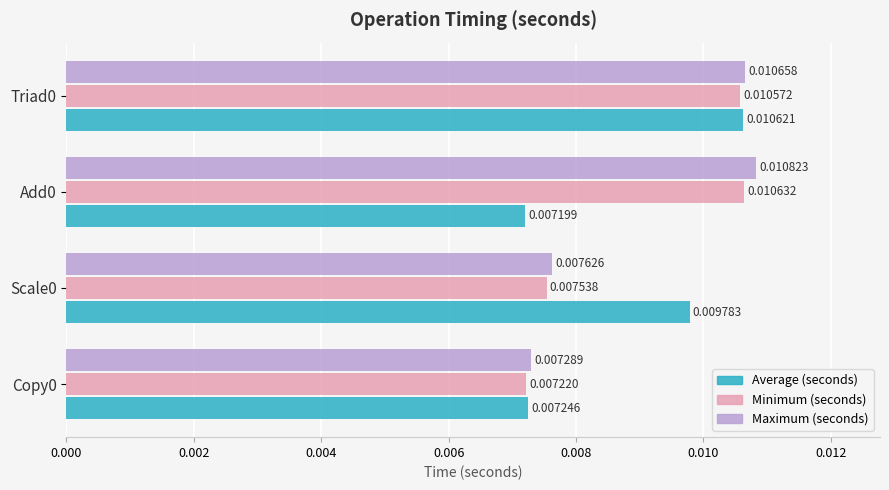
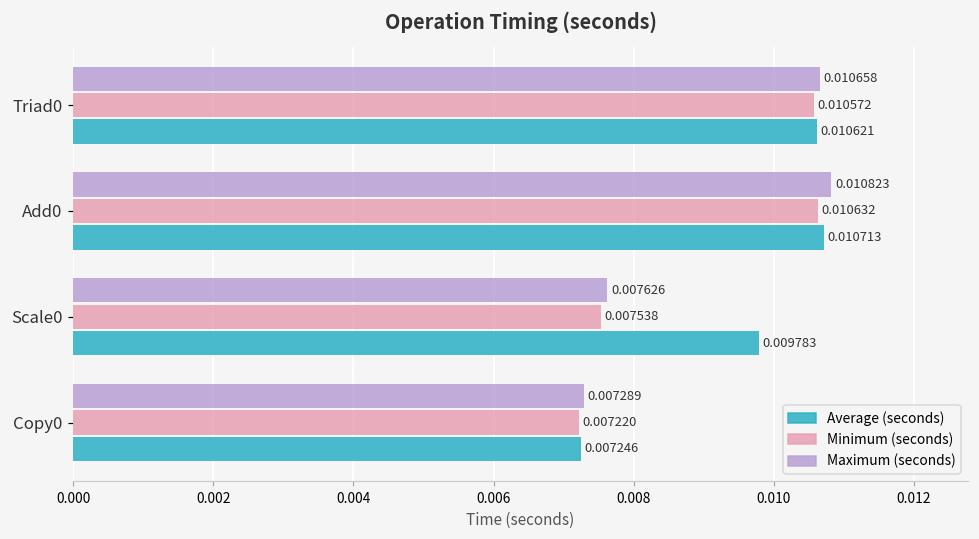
Average (seconds), Add0: 0.007199 -> 0.010713
